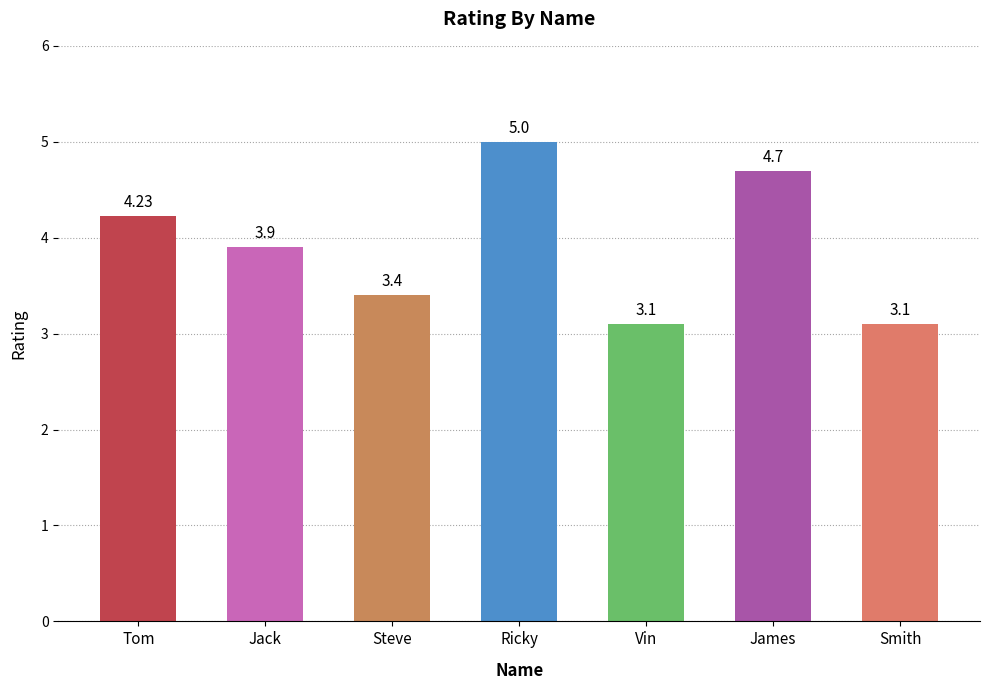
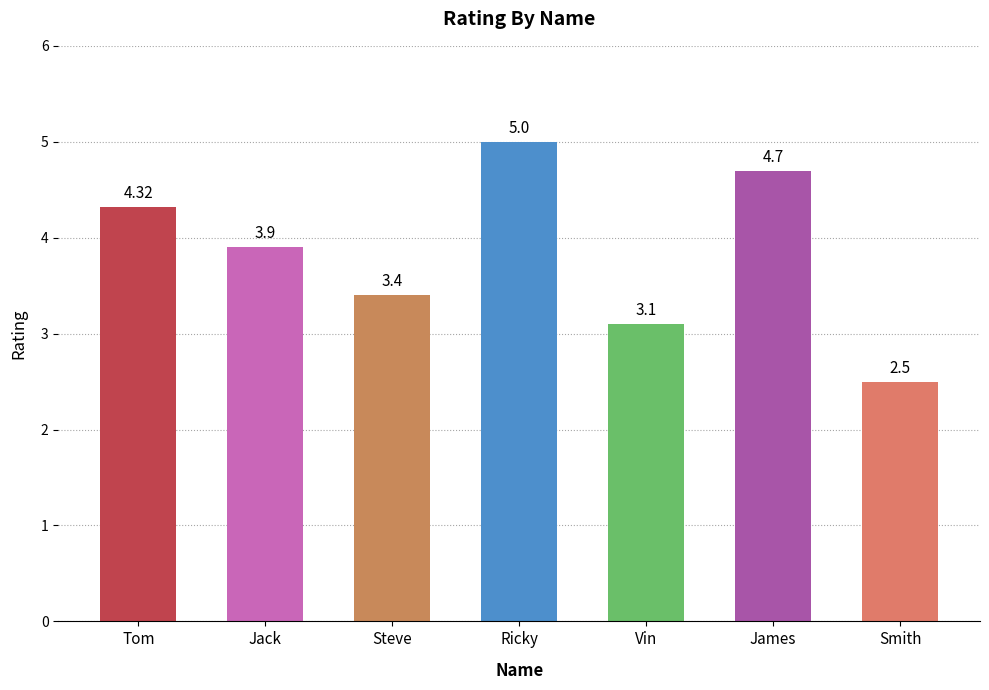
Tom: 4.23 -> 4.32
Smith: 3.1 -> 2.5
